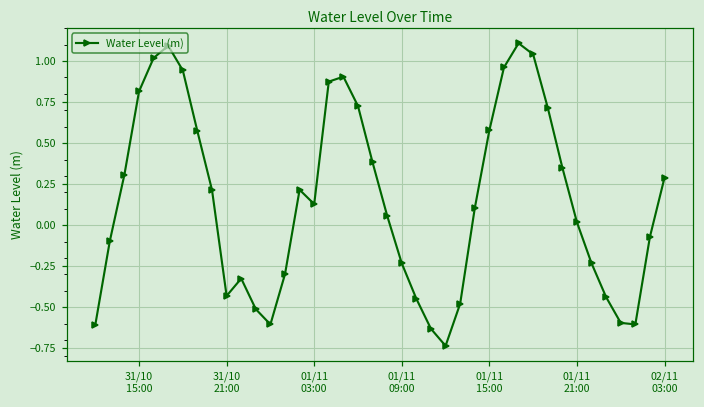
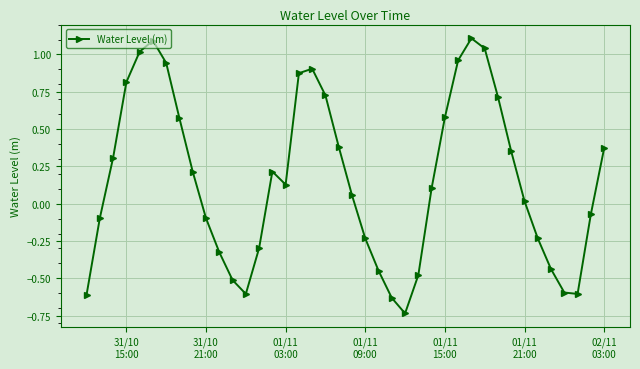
31/10 21:00: -0.43 -> -0.10
02/11 03:00: 0.29 -> 0.37
